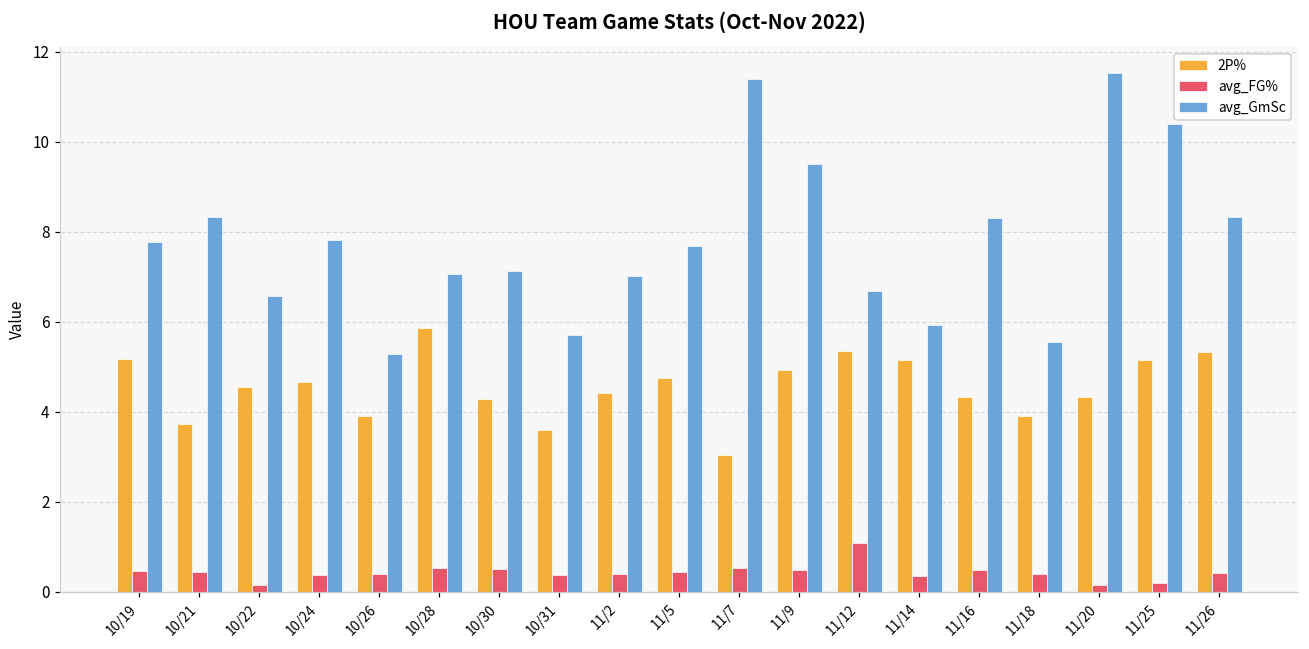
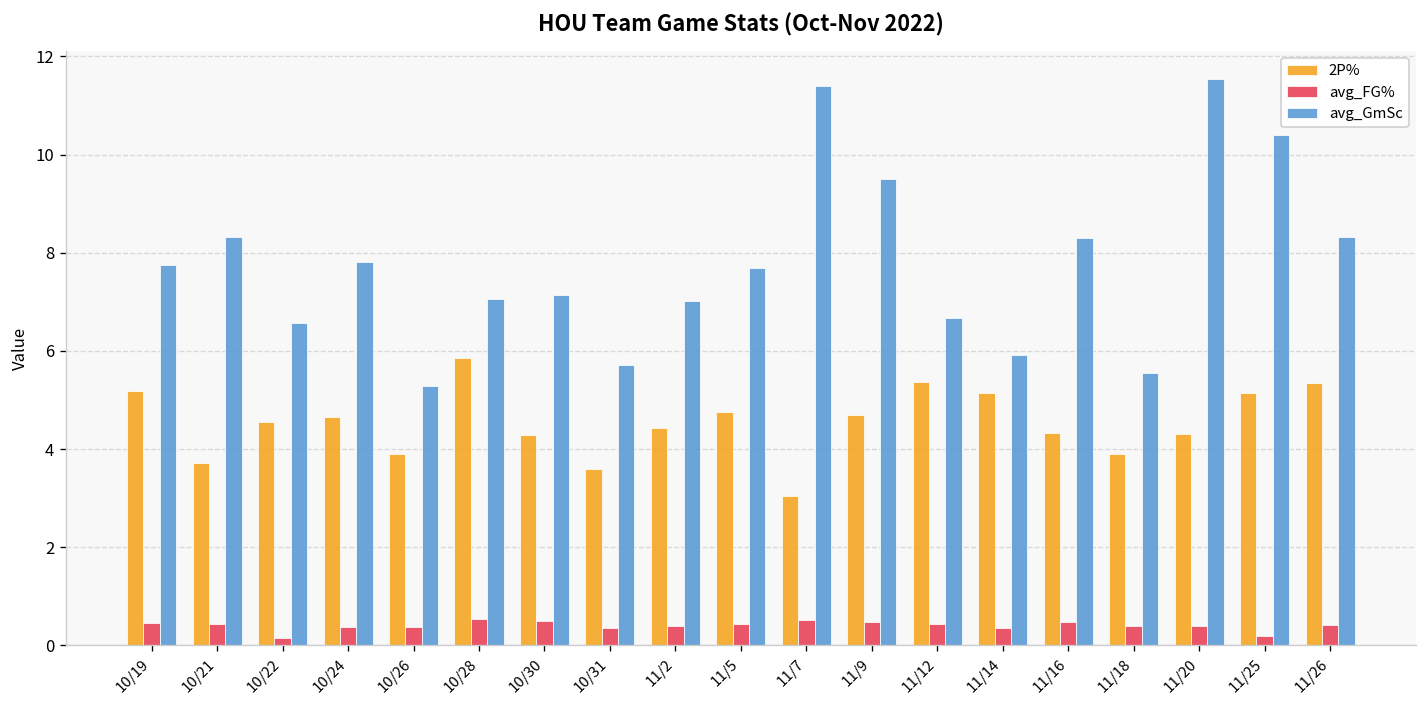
2P%, 11/9: 4.9 -> 4.7
avg_FG%, 11/12: 1.1 -> 0.4
avg_FG%, 11/20: 0.2 -> 0.4
